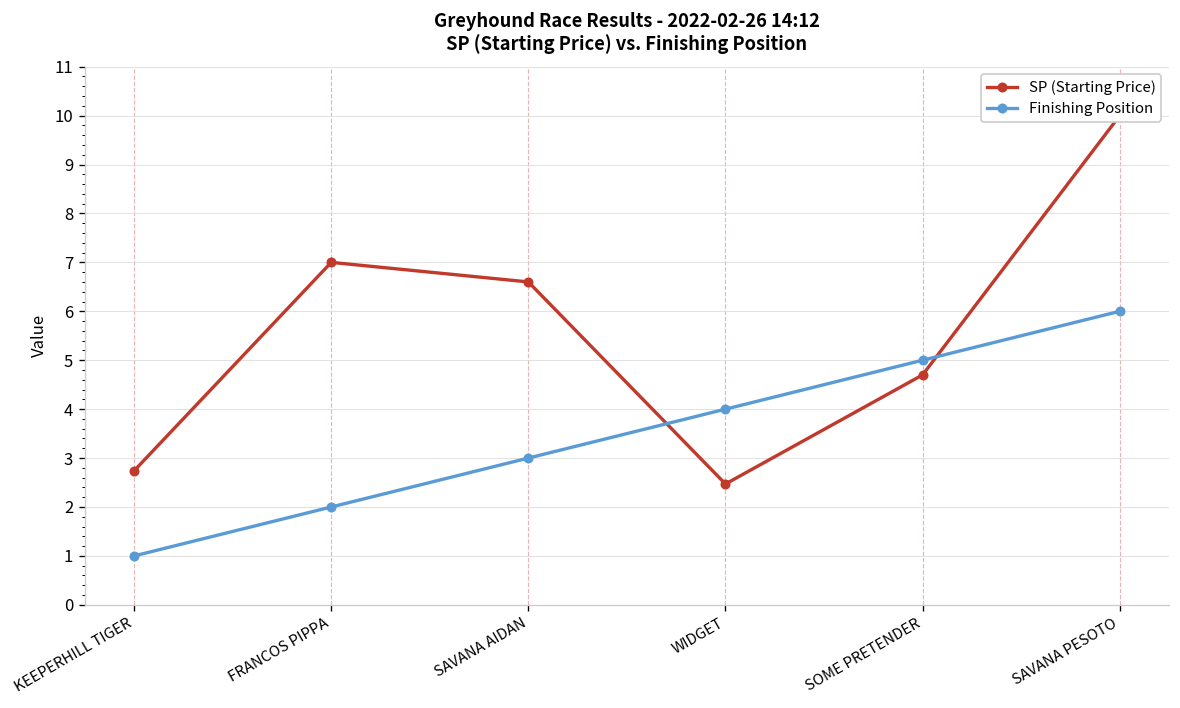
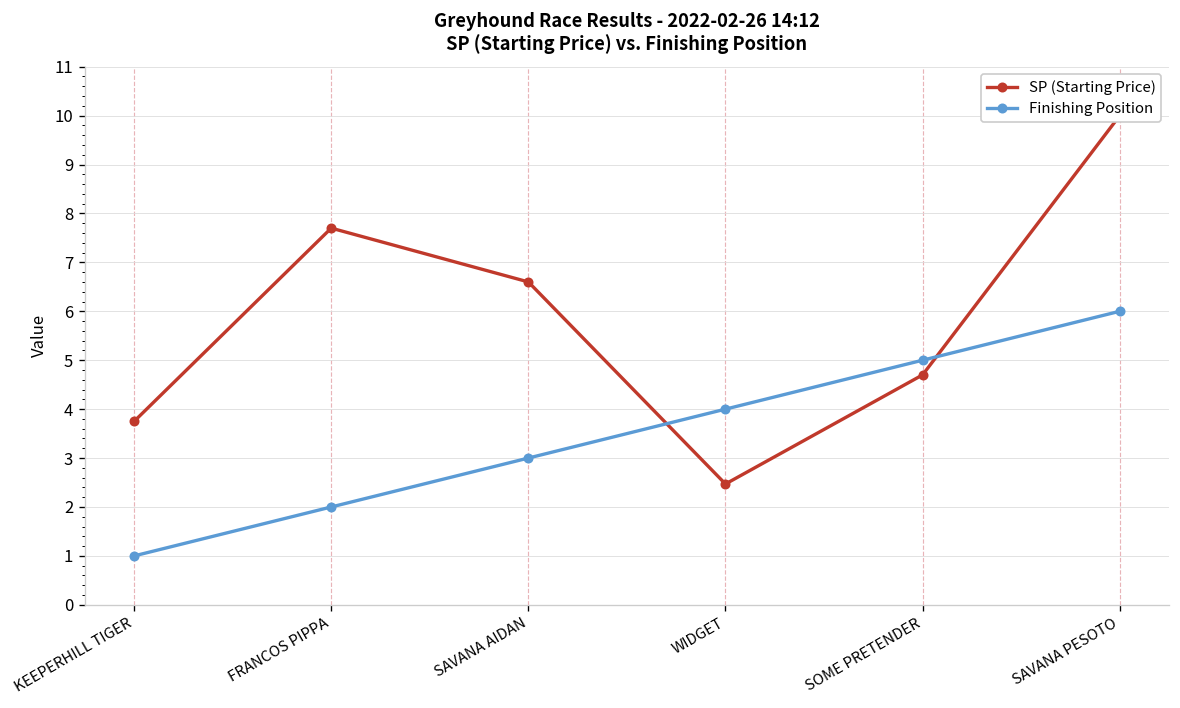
SP (Starting Price), KEEPERHILL TIGER: 2.7 -> 3.8
SP (Starting Price), FRANCOS PIPPA: 7.0 -> 7.7
